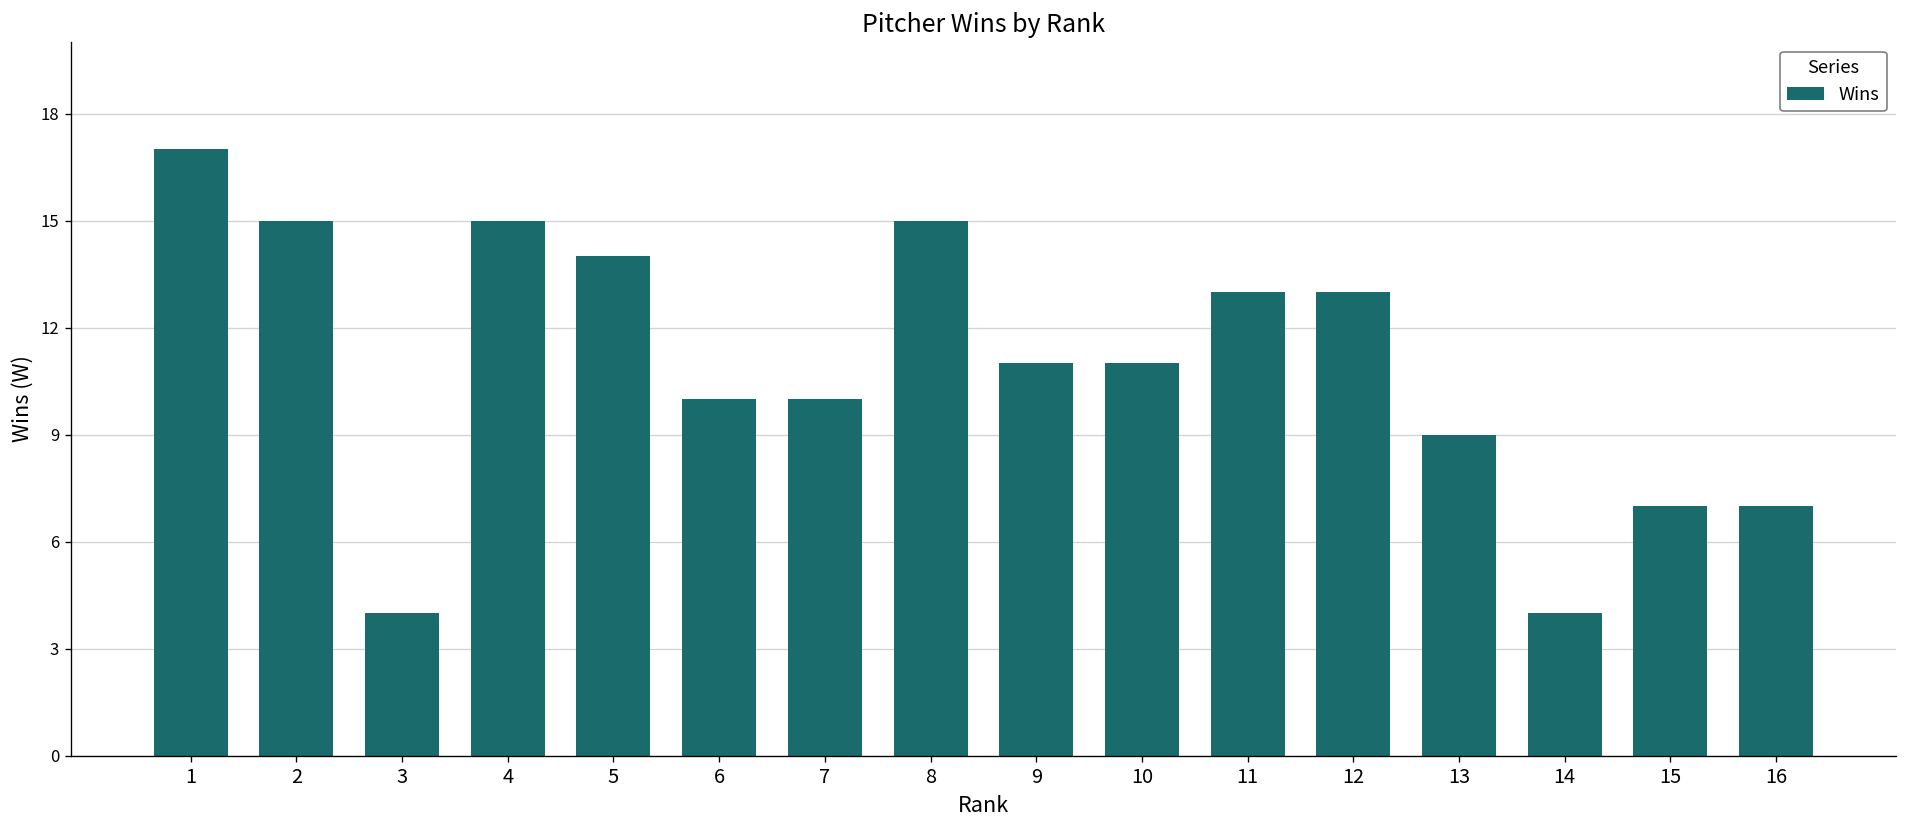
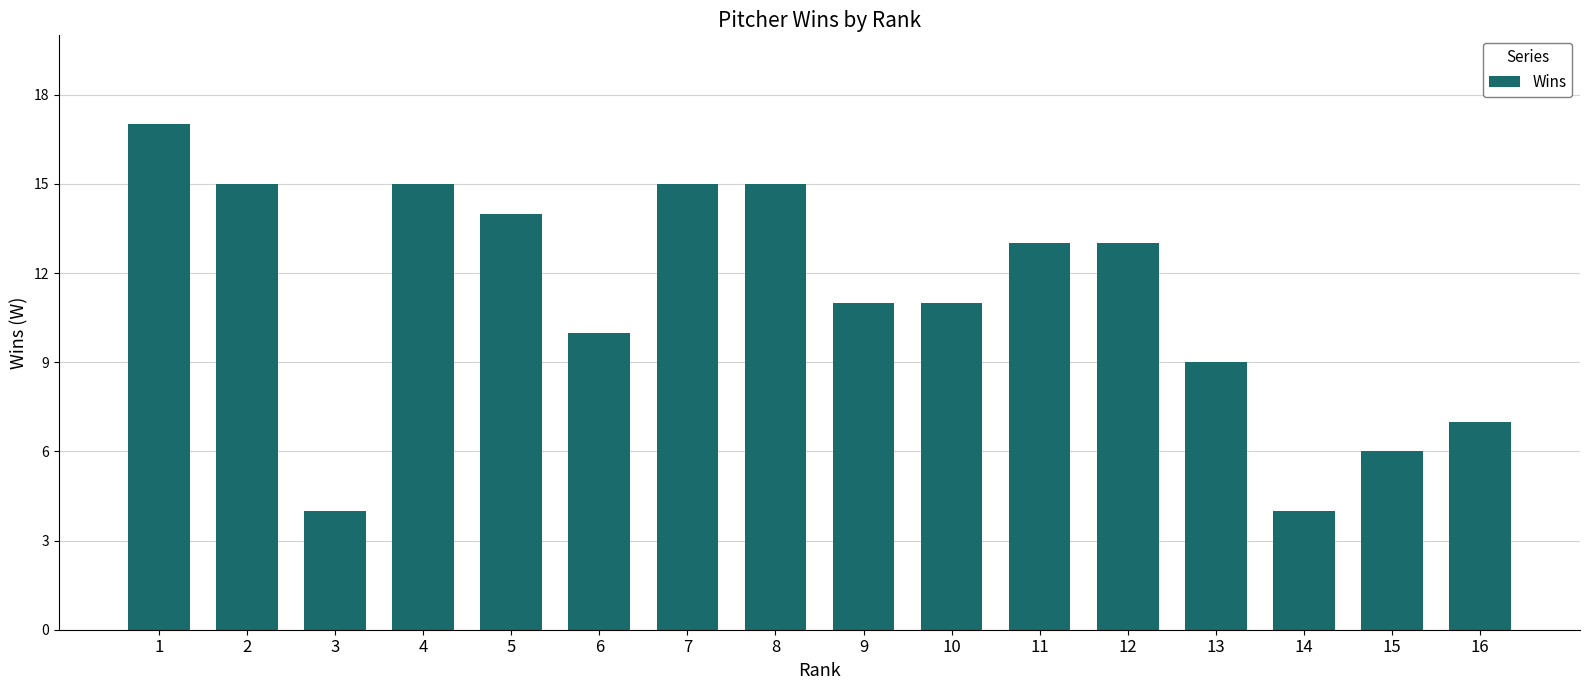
7: 10 -> 15
15: 7 -> 6
